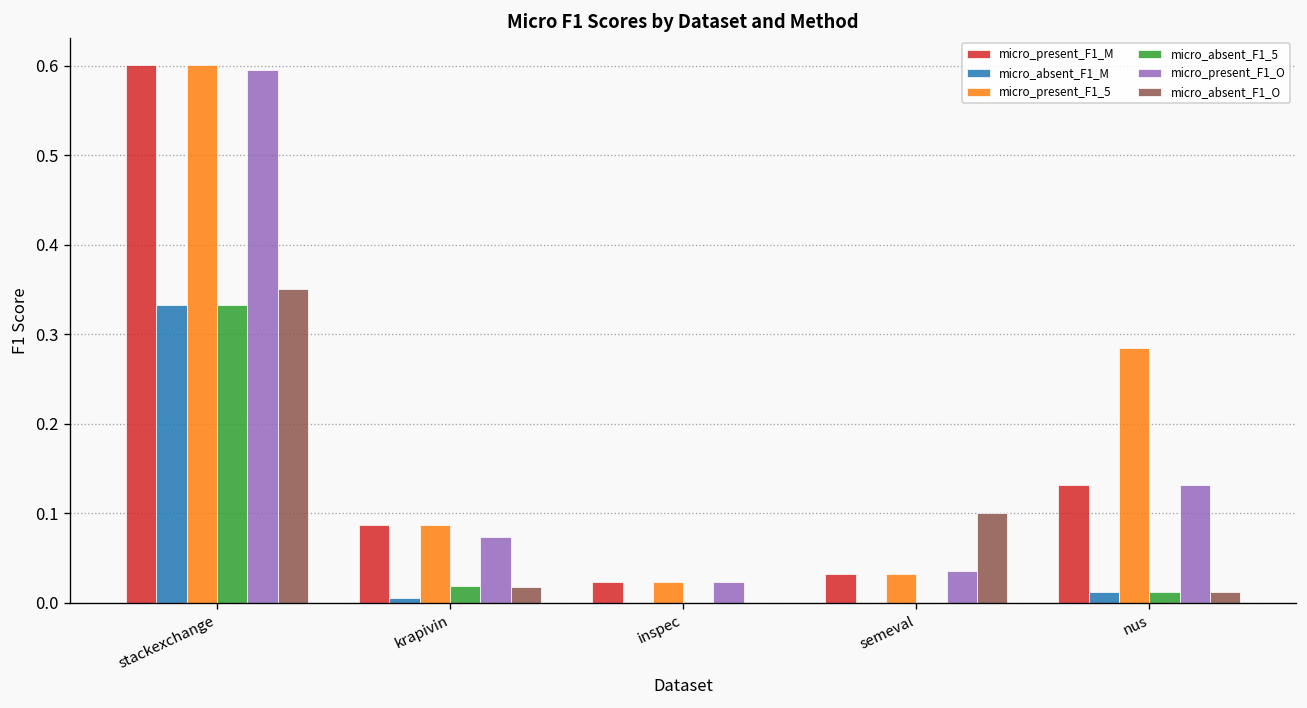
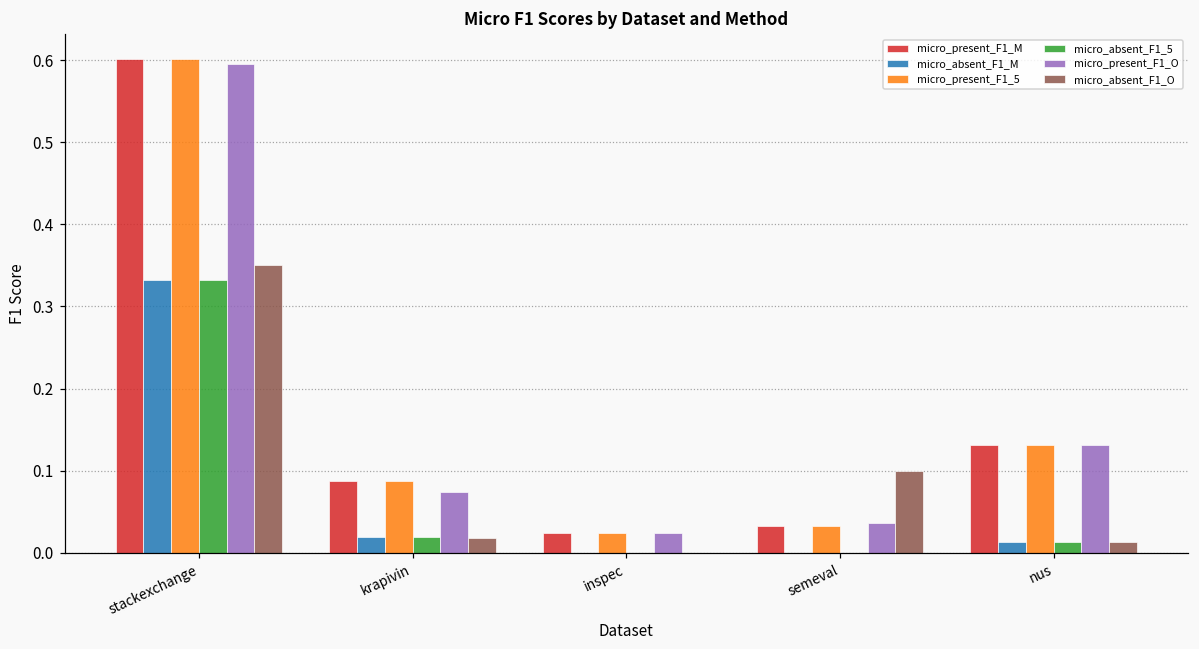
micro_absent_F1_M, krapivin: 0.01 -> 0.02
micro_present_F1_5, nus: 0.28 -> 0.13
